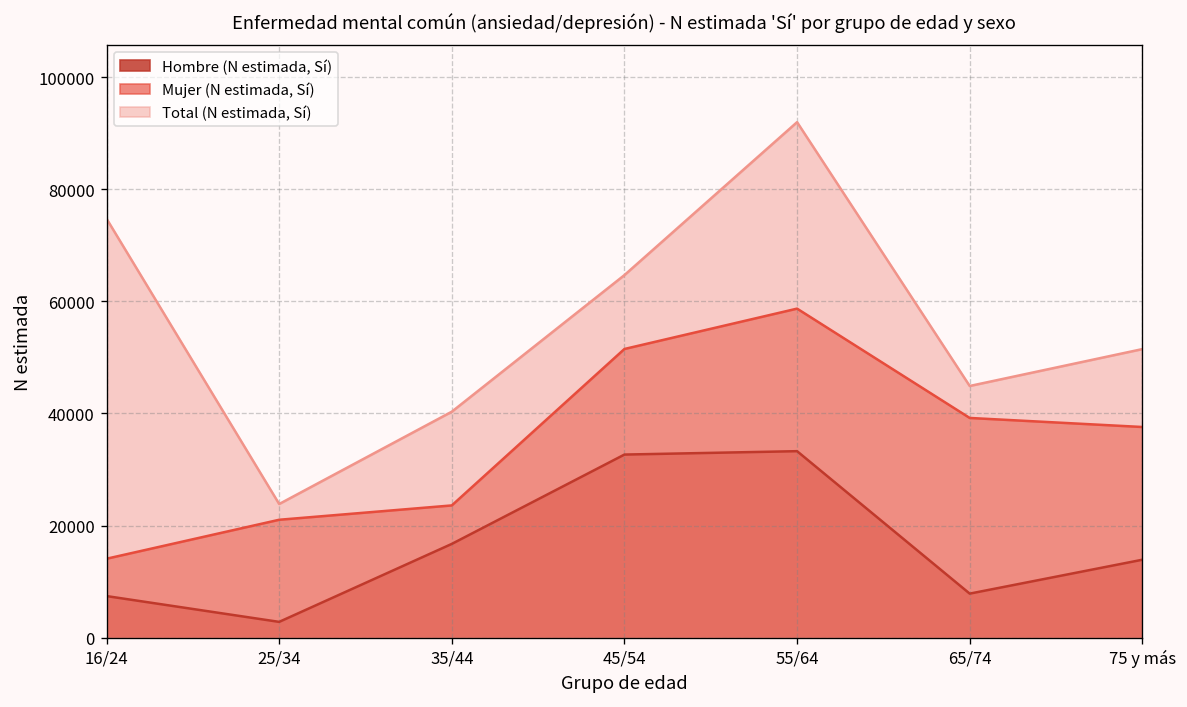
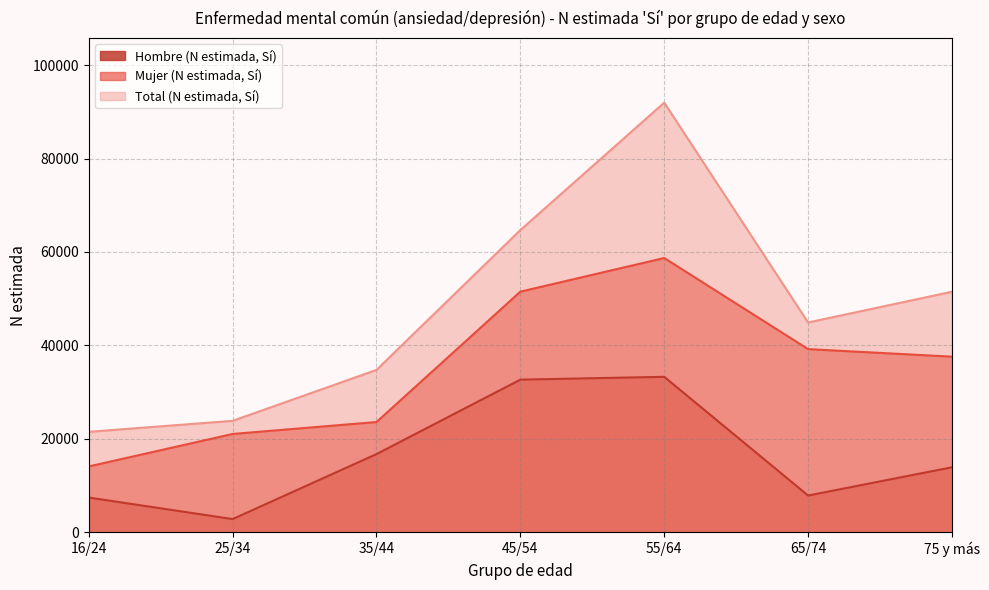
Total (N estimada, Sí), 16/24: 75000 -> 21000
Total (N estimada, Sí), 35/44: 40000 -> 35000
